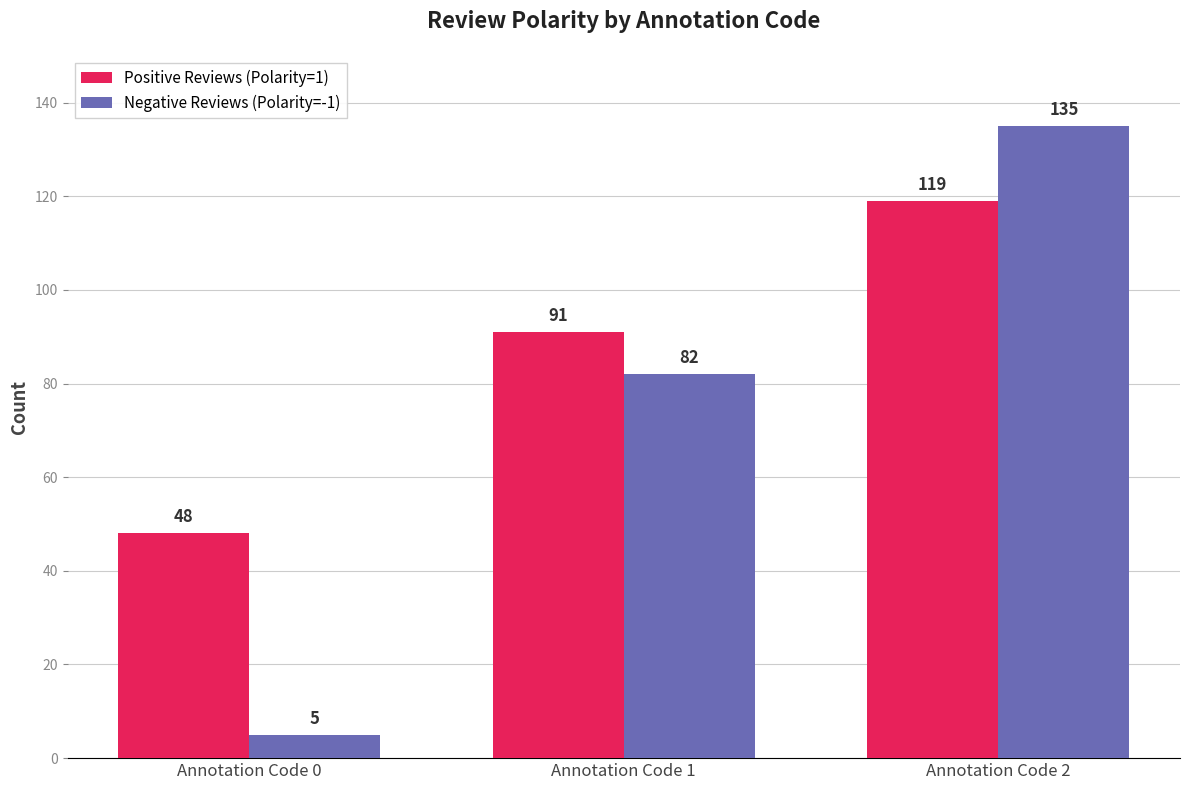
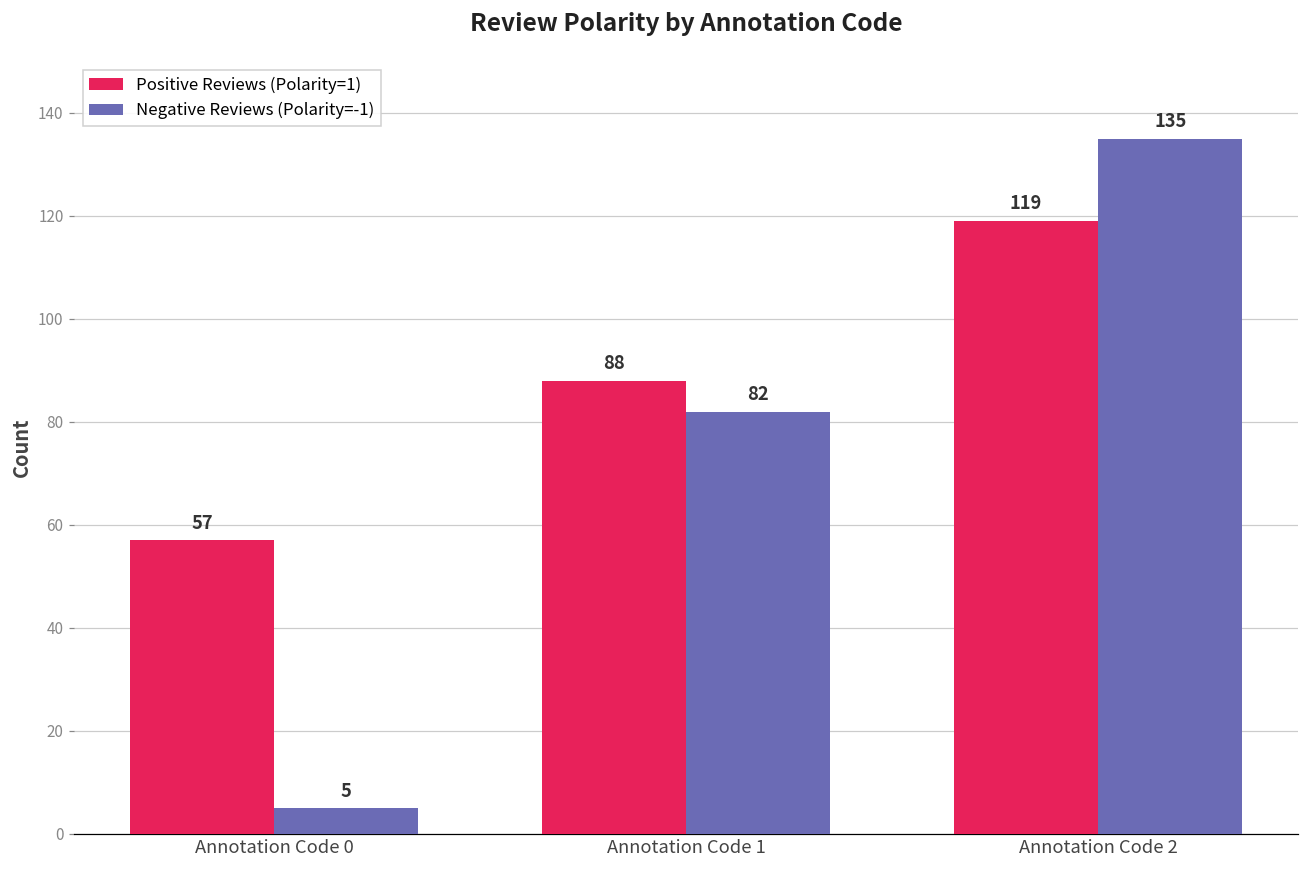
Positive Reviews (Polarity=1), Annotation Code 0: 48 -> 57
Positive Reviews (Polarity=1), Annotation Code 1: 91 -> 88
